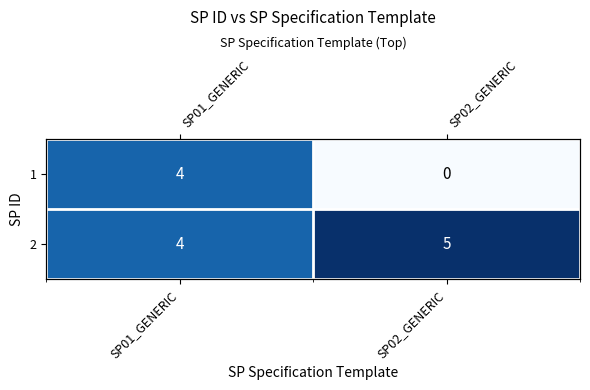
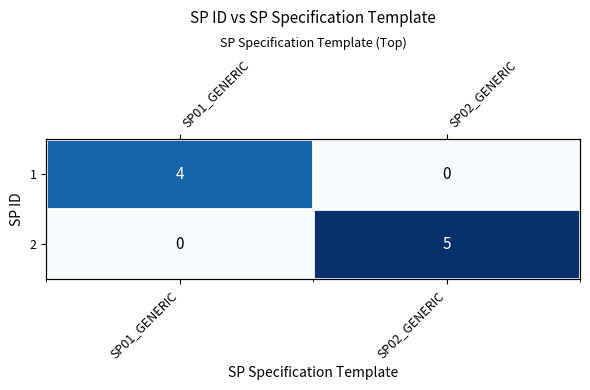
2, SP01_GENERIC: 4 -> 0
